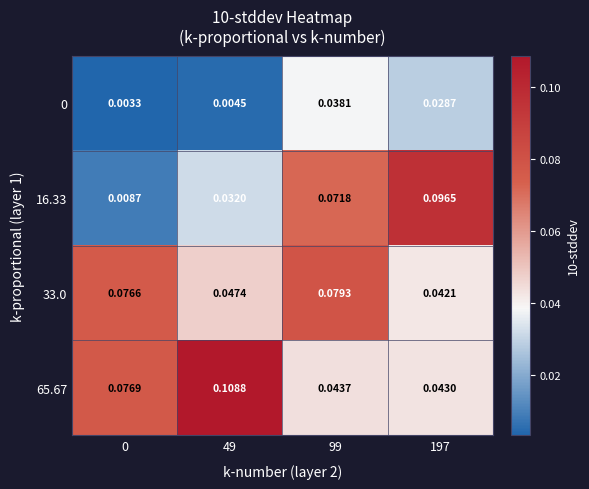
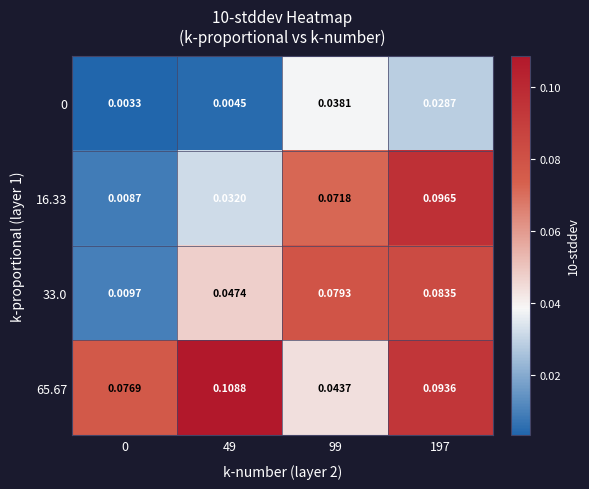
33.0, 0: 0.0766 -> 0.0097
33.0, 197: 0.0421 -> 0.0835
65.67, 197: 0.0430 -> 0.0936
